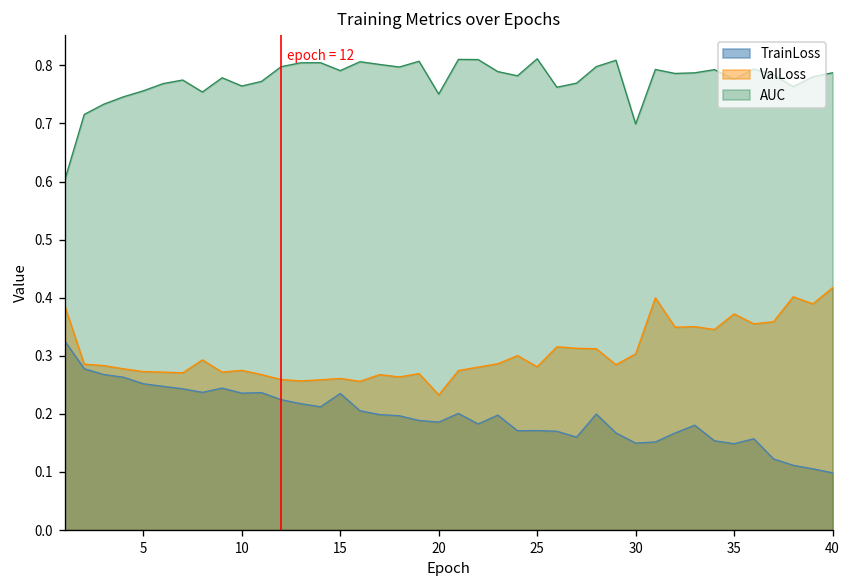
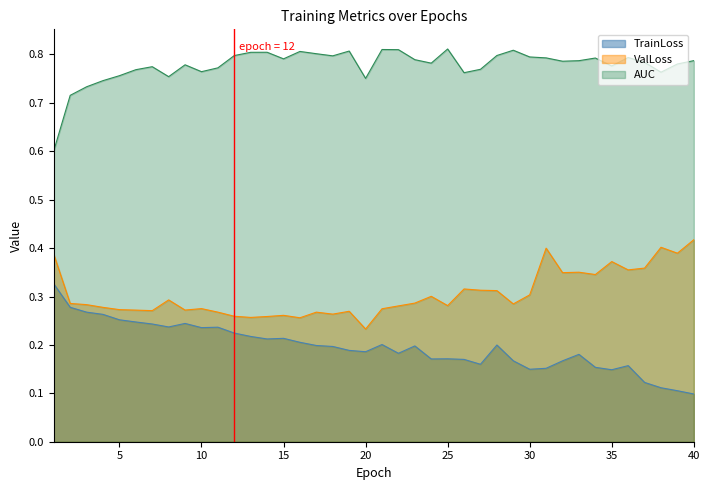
TrainLoss, 15: 0.24 -> 0.21
AUC, 30: 0.70 -> 0.79
